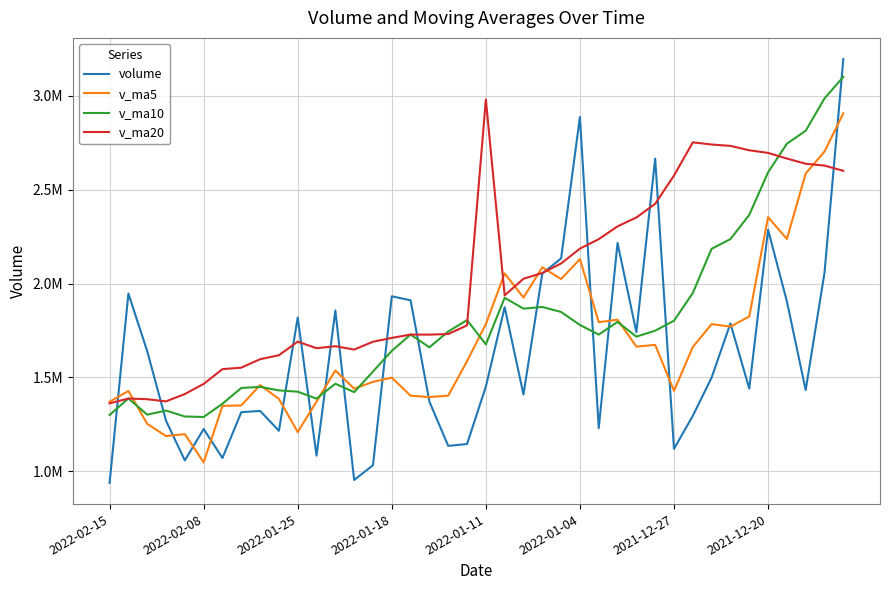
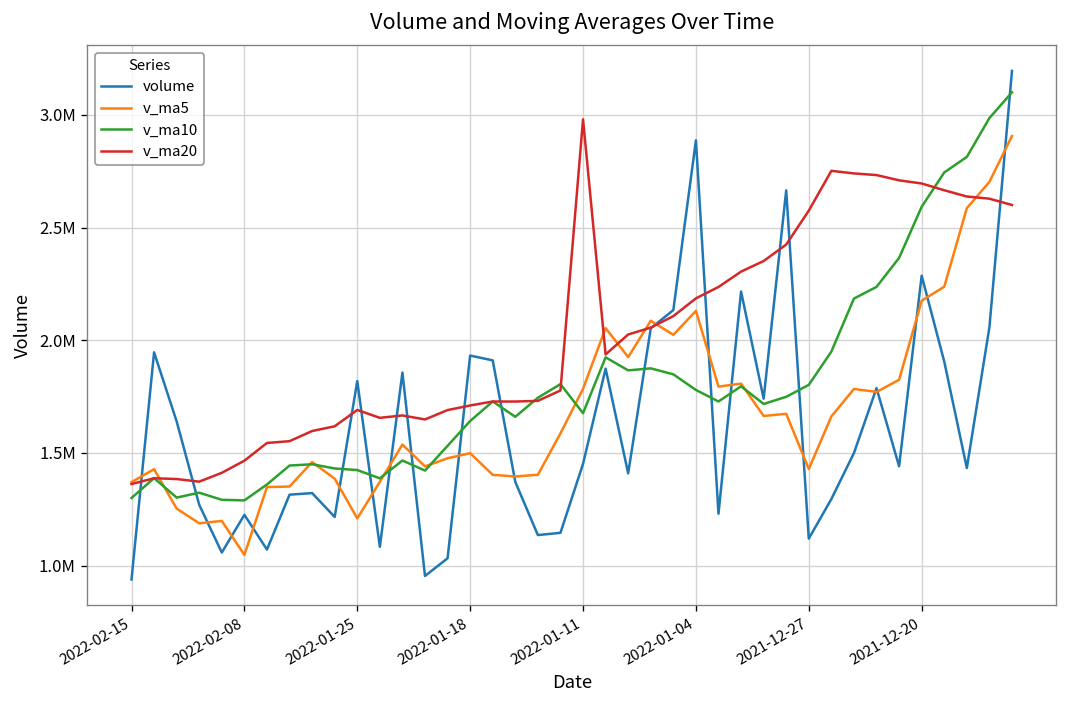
v_ma5, 2021-12-20: 2350000 -> 2180000
